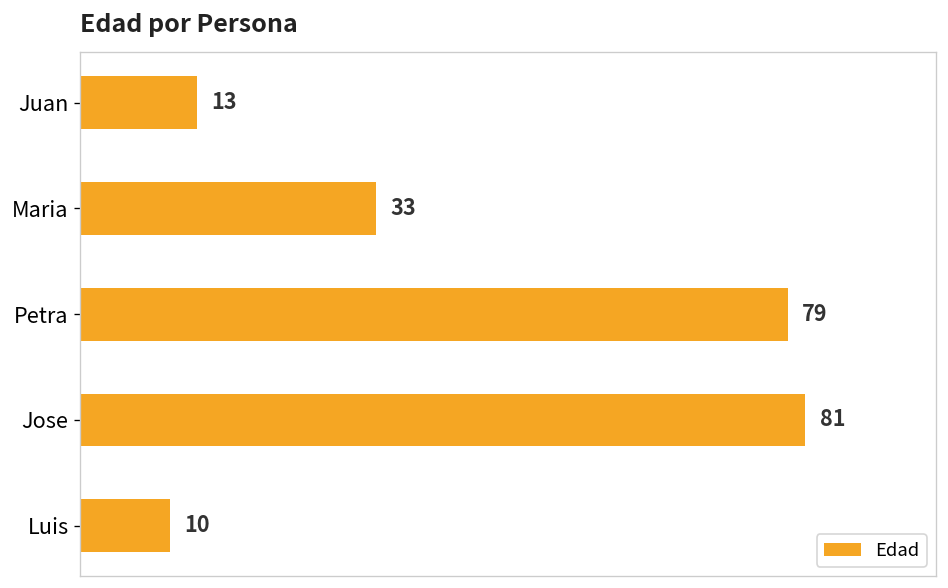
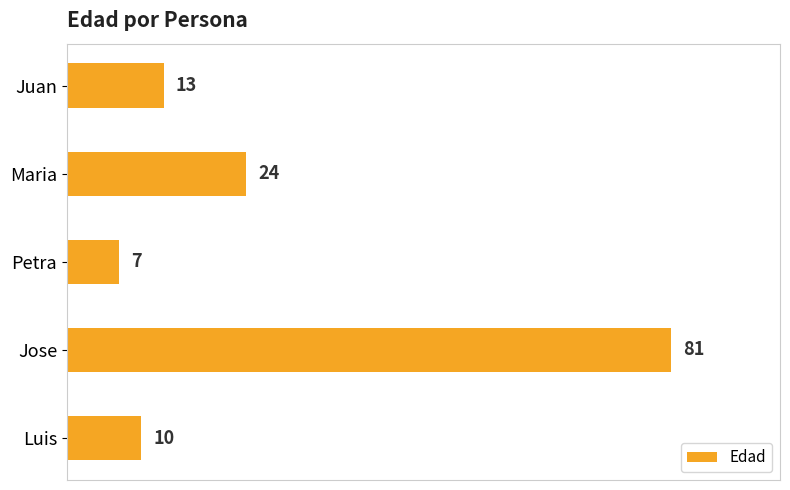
Maria: 33 -> 24
Petra: 79 -> 7
